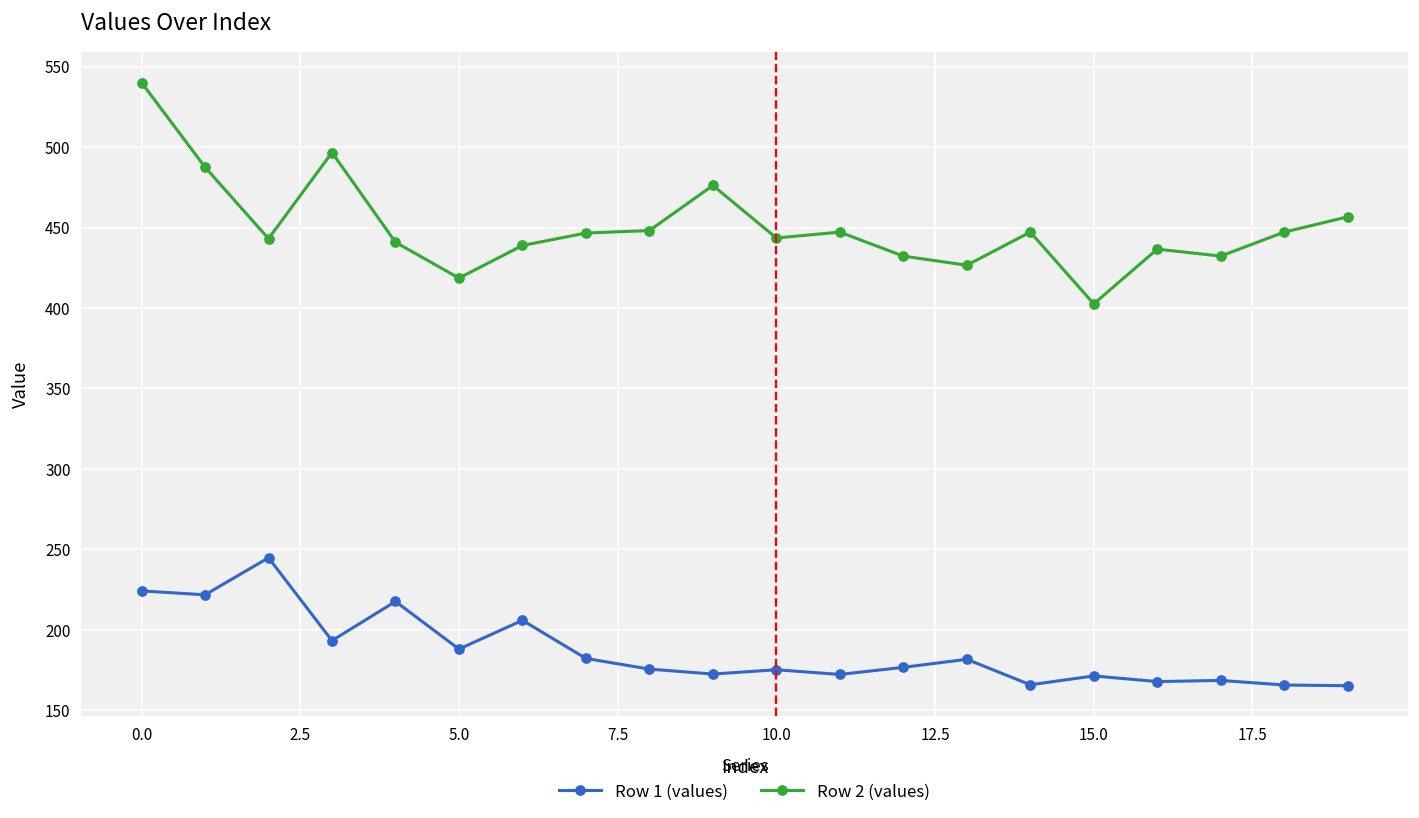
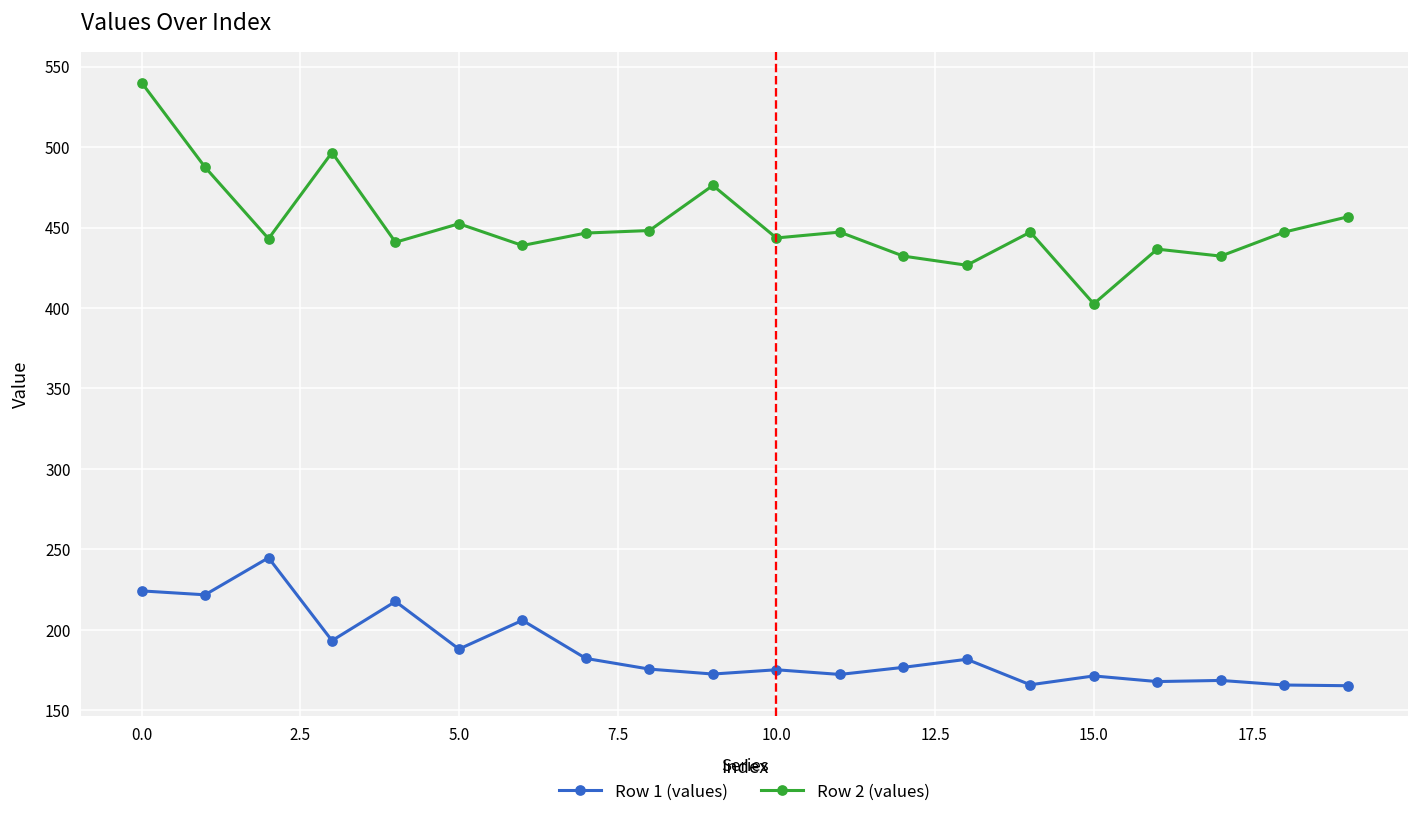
Row 2 (values), 5.0: 419 -> 452
